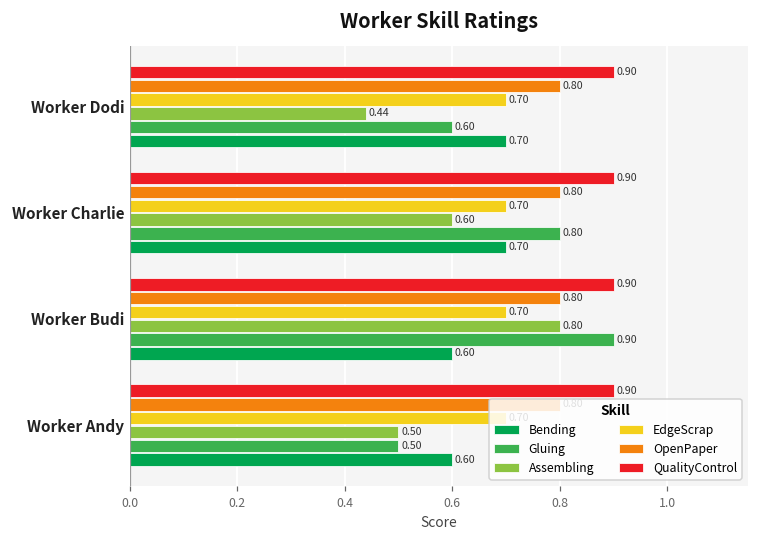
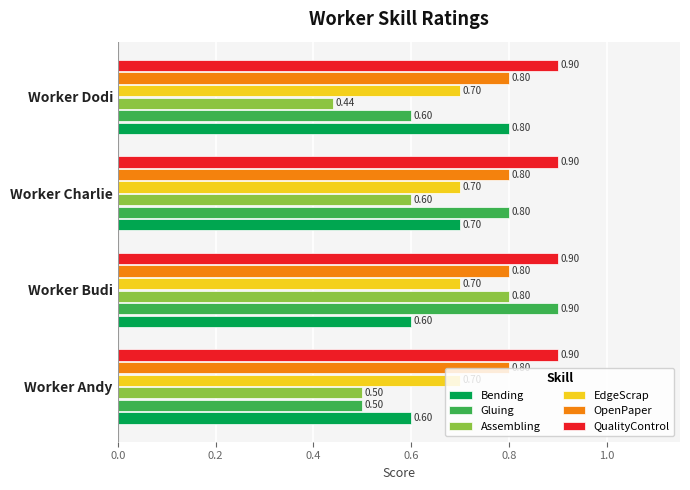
Bending, Worker Dodi: 0.70 -> 0.80
